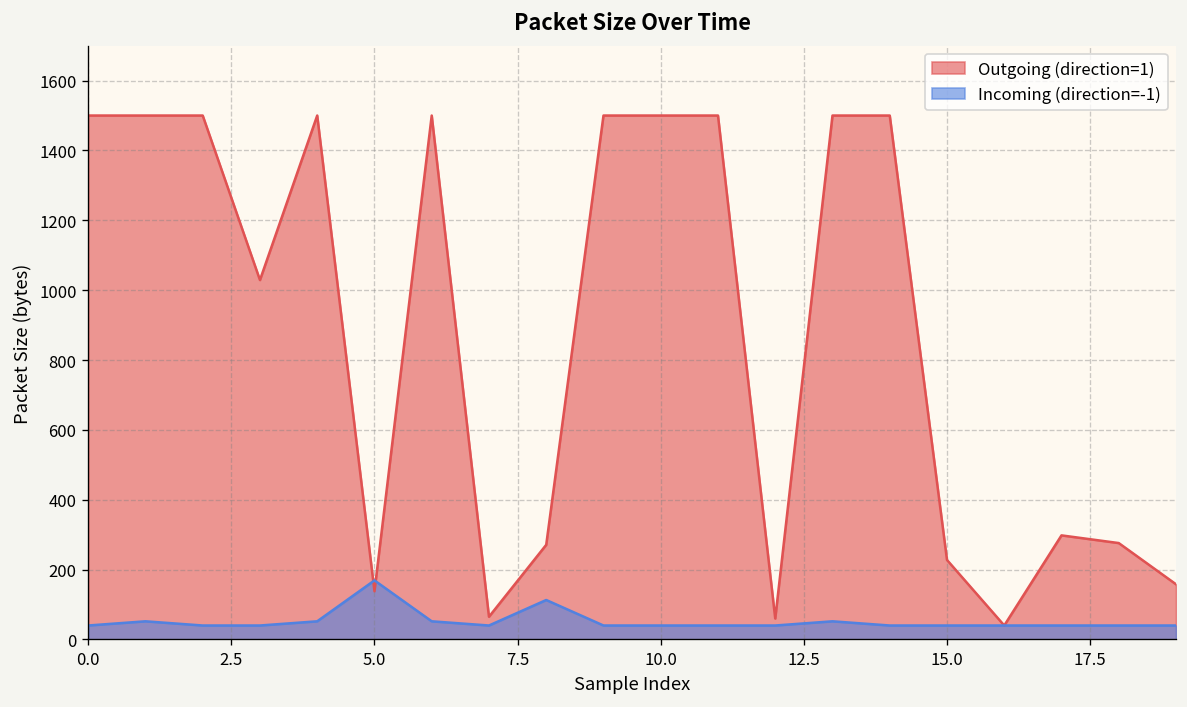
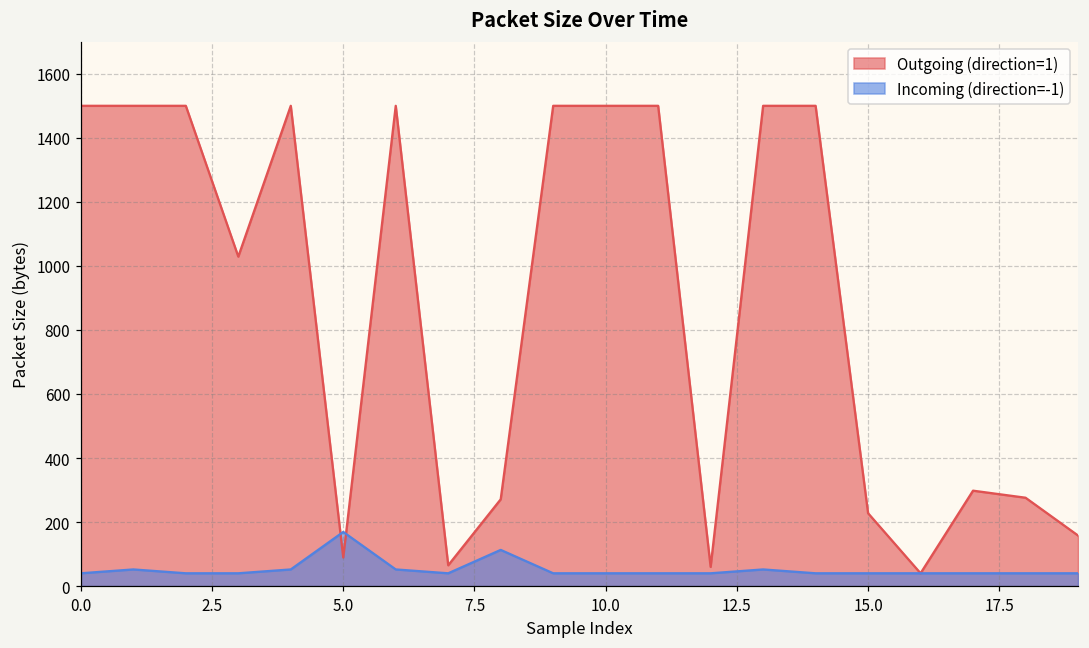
Outgoing (direction=1), 5.0: 140 -> 90
